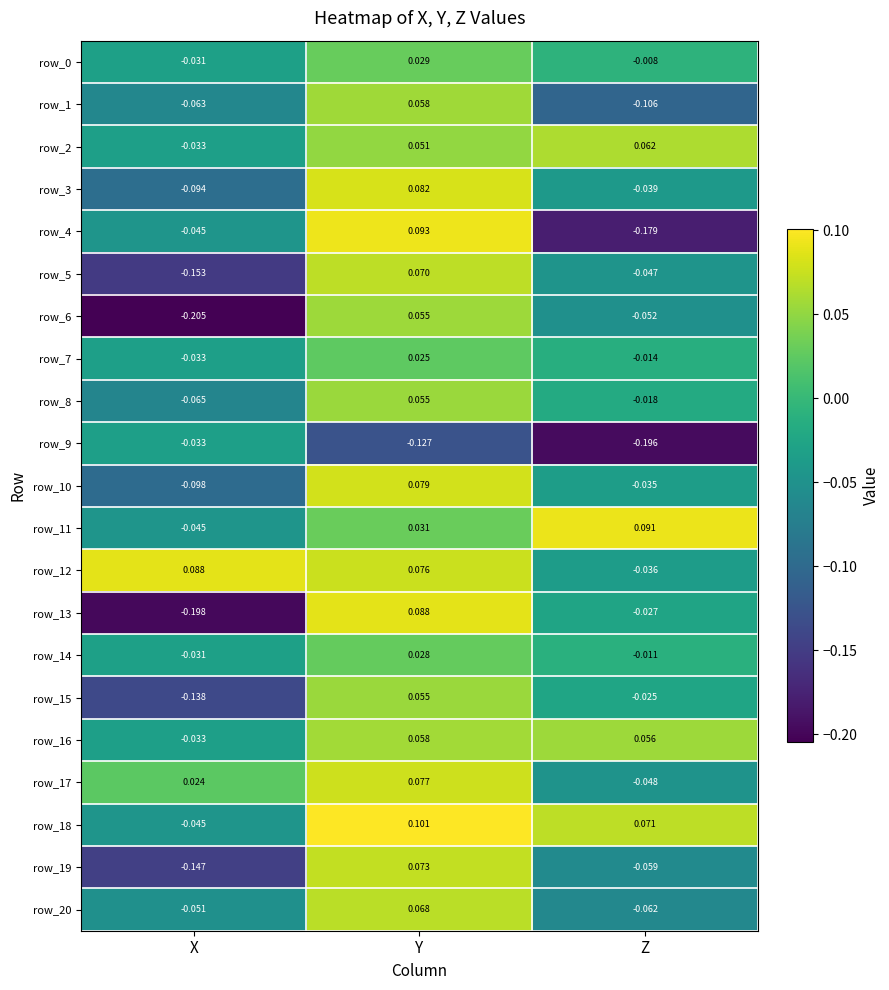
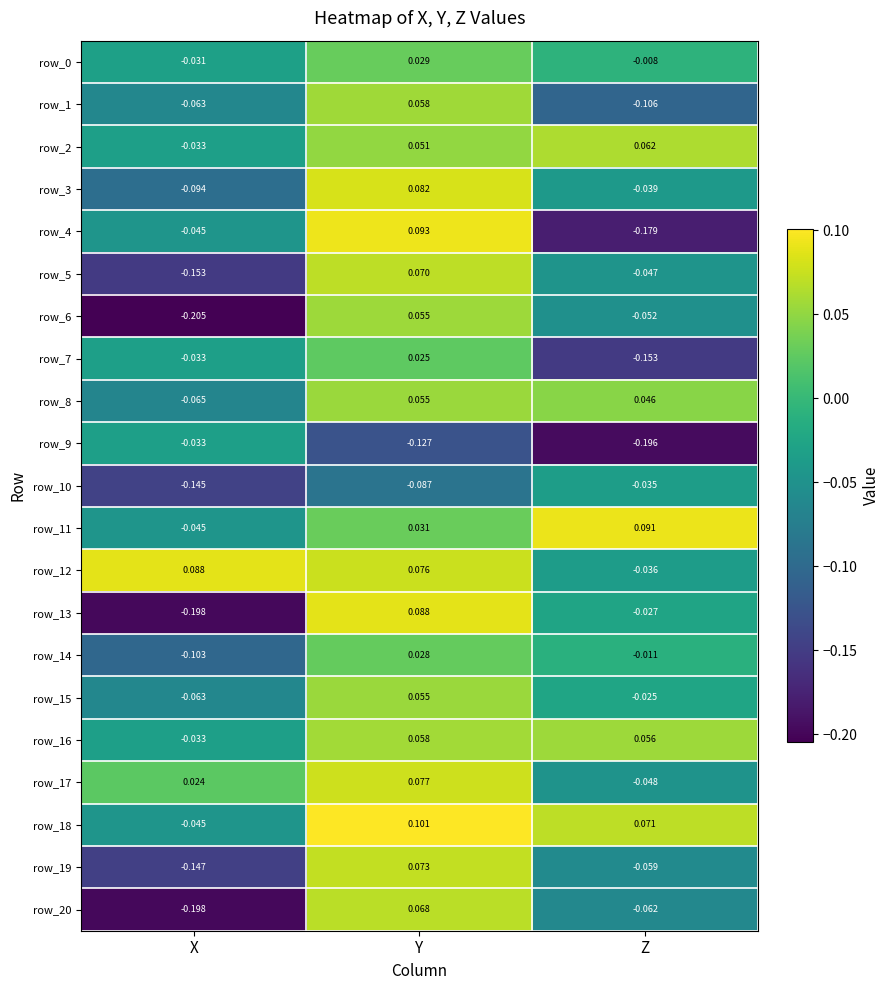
row_7, Z: -0.014 -> -0.153
row_8, Z: -0.018 -> 0.046
row_10, X: -0.098 -> -0.145
row_10, Y: 0.079 -> -0.087
row_14, X: -0.031 -> -0.103
row_15, X: -0.138 -> -0.063
row_20, X: -0.051 -> -0.198
